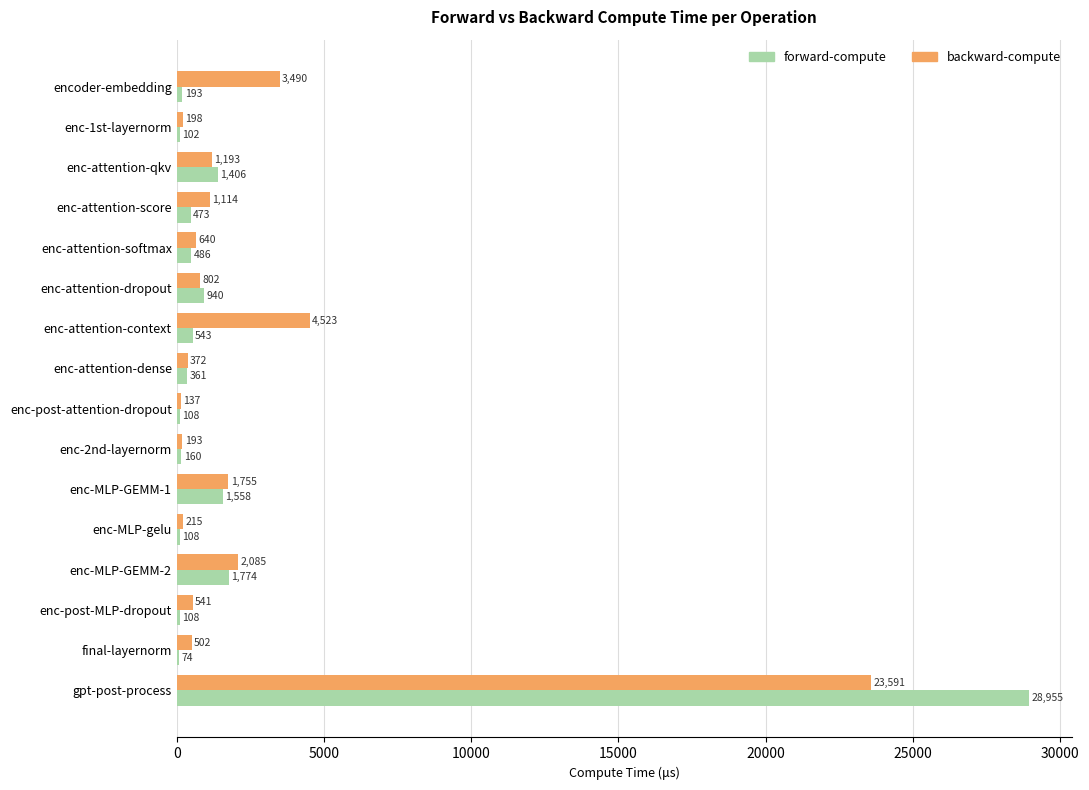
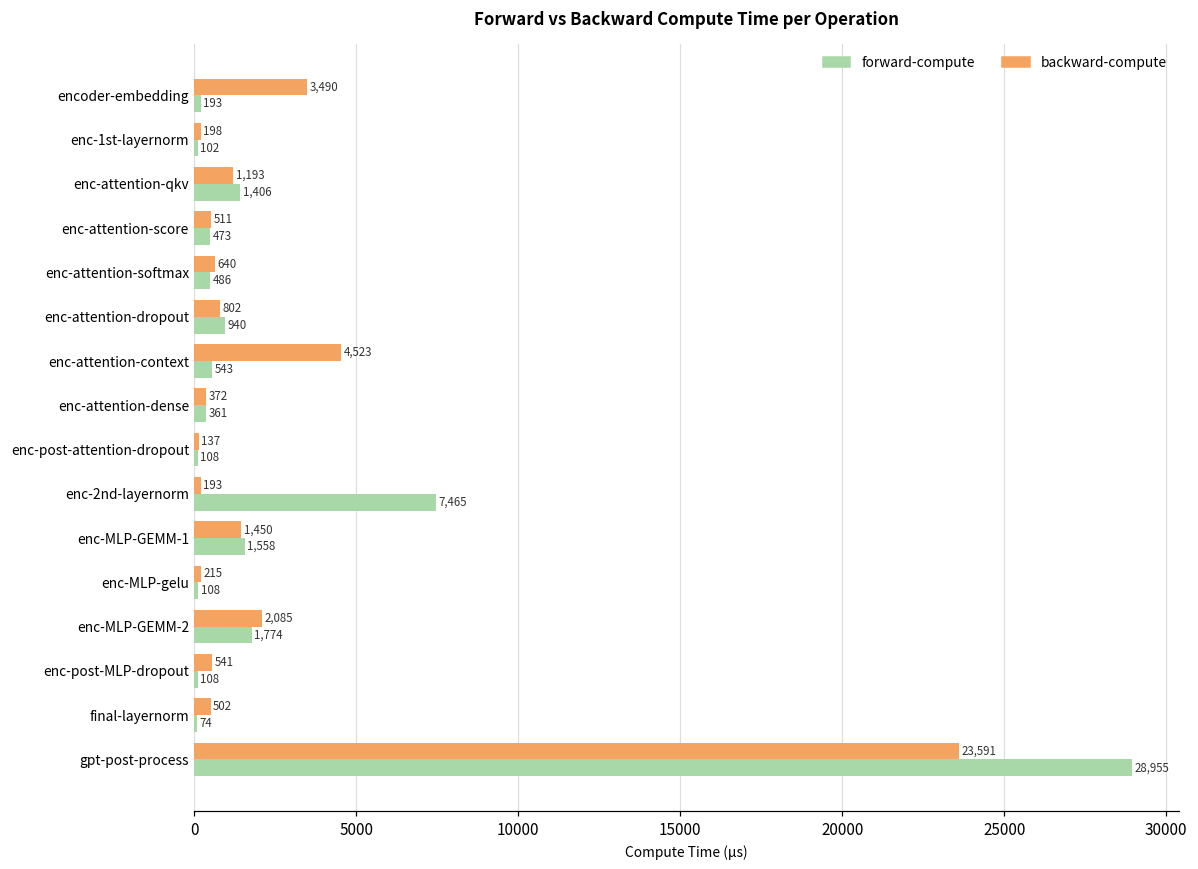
backward-compute, enc-attention-score: 1,114 -> 511
forward-compute, enc-2nd-layernorm: 160 -> 7,465
backward-compute, enc-MLP-GEMM-1: 1,755 -> 1,450
